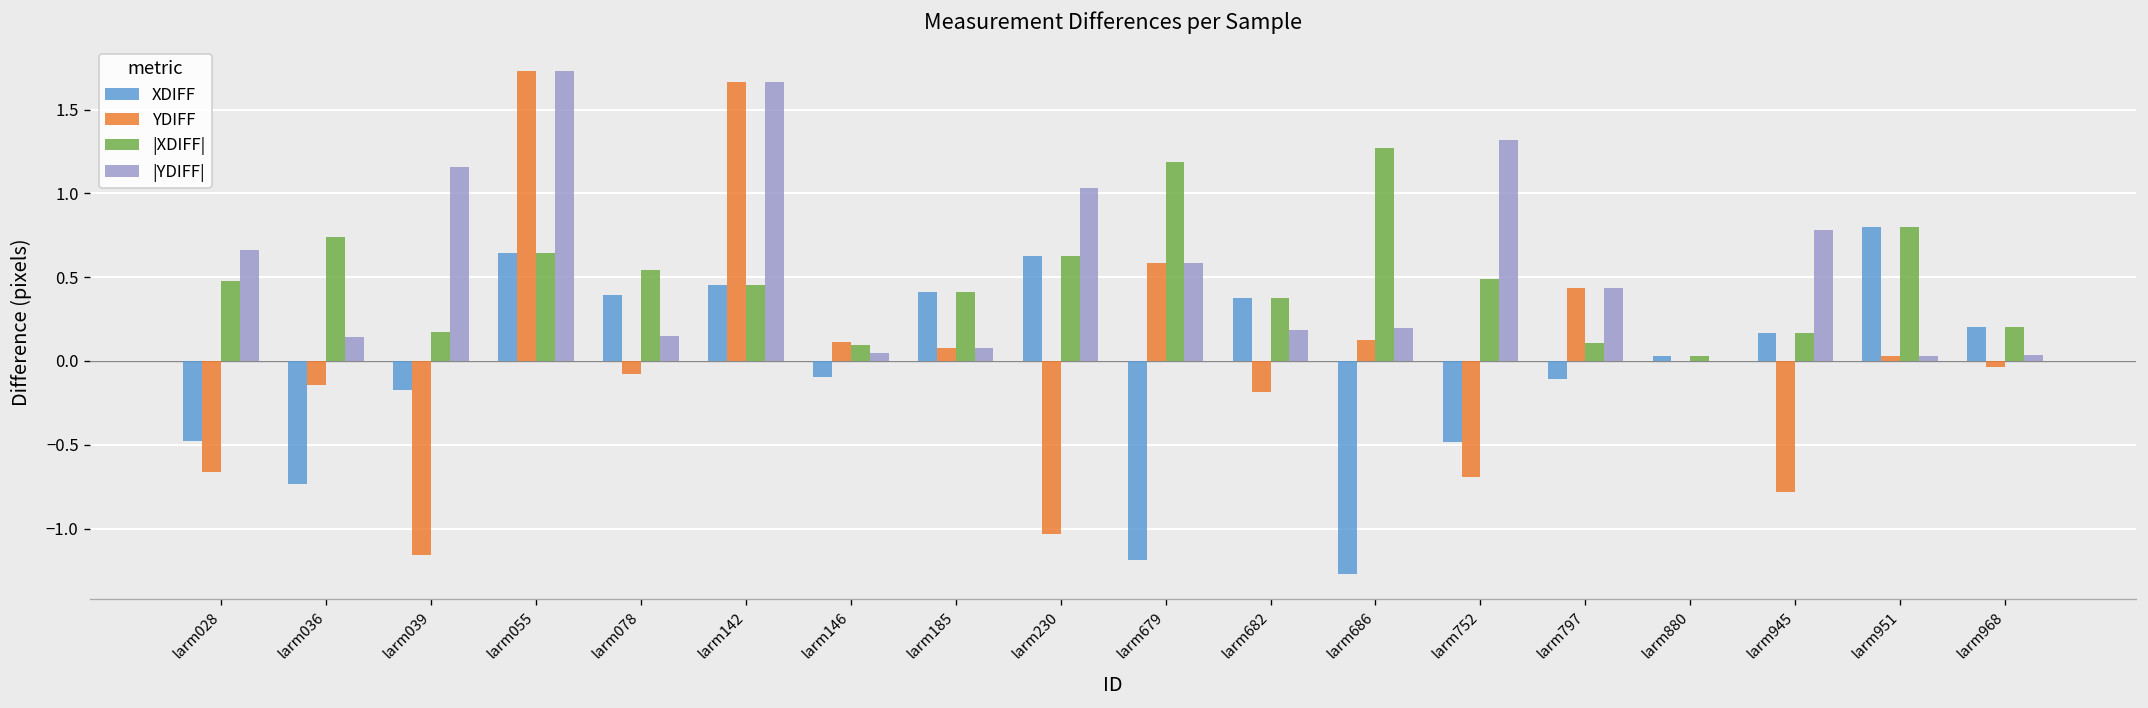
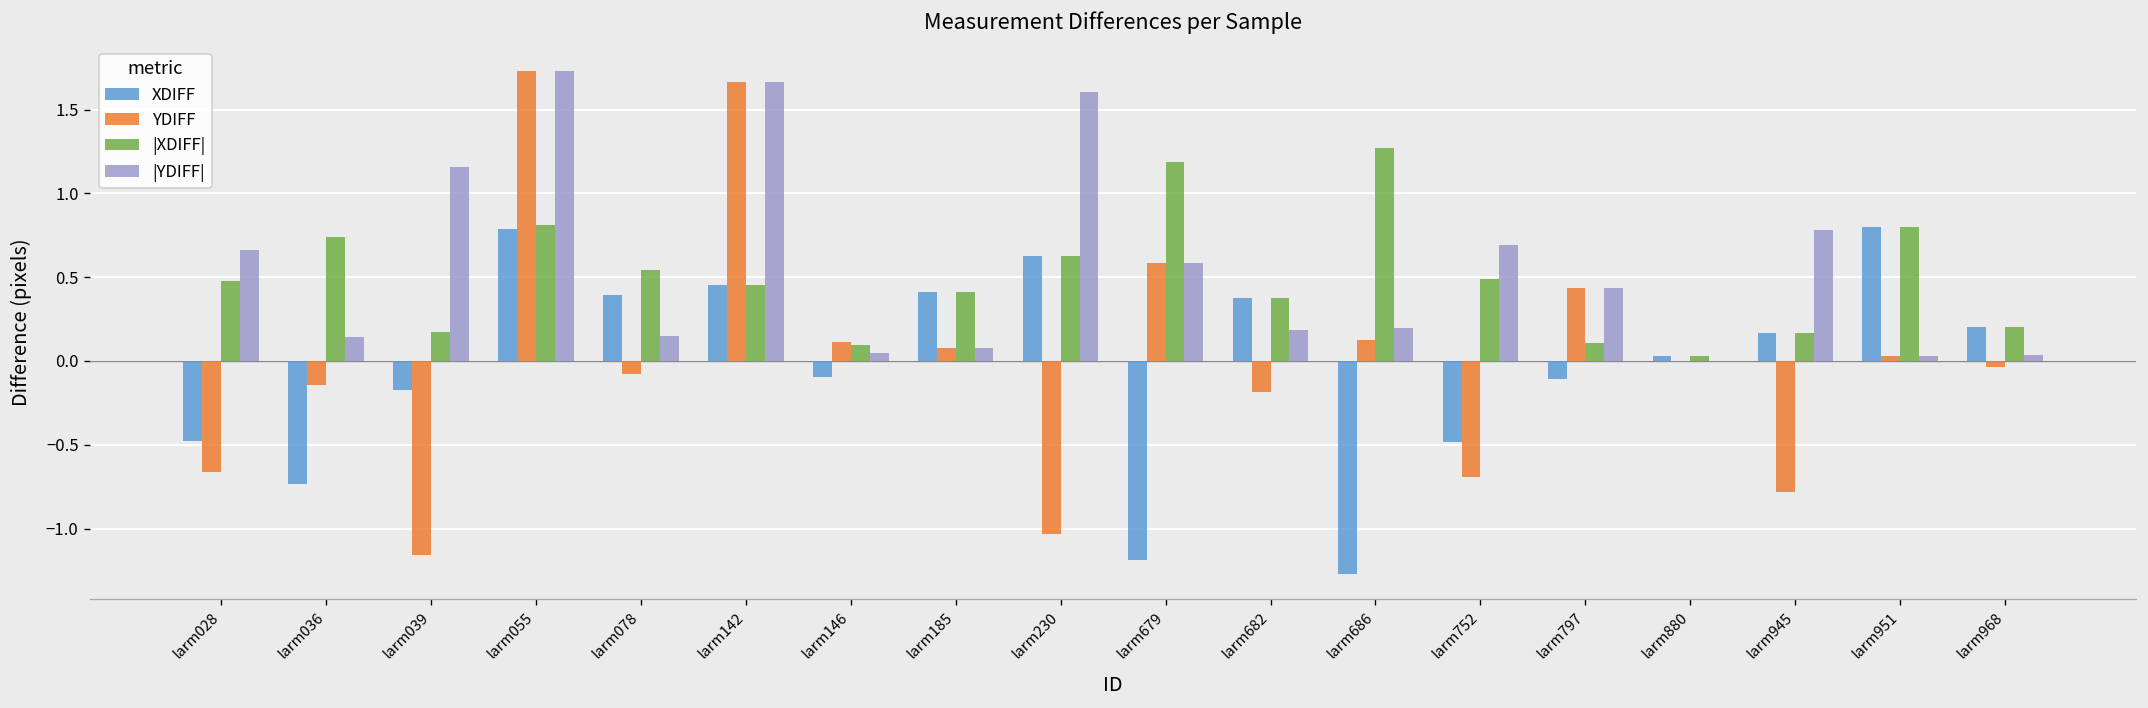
XDIFF, larm055: 0.64 -> 0.79
|XDIFF|, larm055: 0.64 -> 0.81
|YDIFF|, larm230: 1.03 -> 1.60
|YDIFF|, larm752: 1.32 -> 0.69
